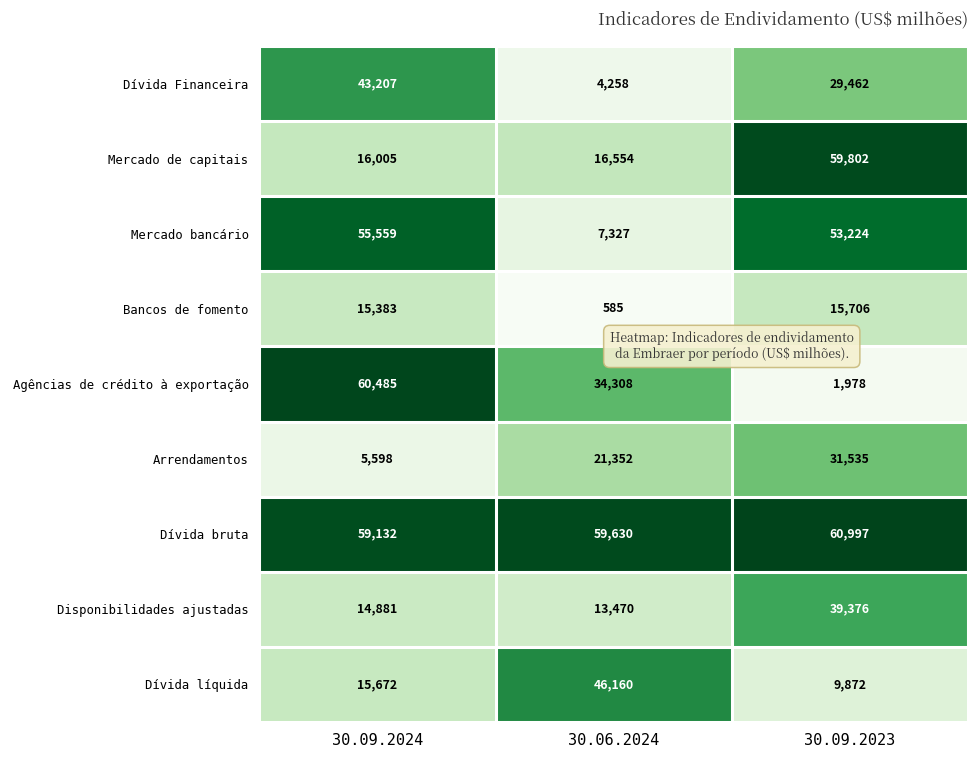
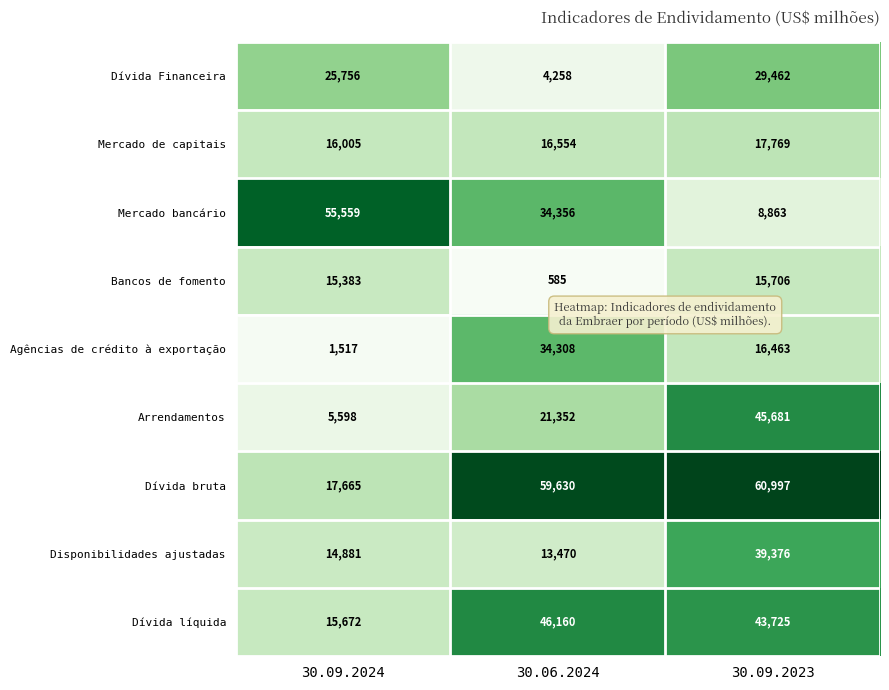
Dívida Financeira, 30.09.2024: 43,207 -> 25,756
Mercado de capitais, 30.09.2023: 59,802 -> 17,769
Mercado bancário, 30.06.2024: 7,327 -> 34,356
Mercado bancário, 30.09.2023: 53,224 -> 8,863
Agências de crédito à exportação, 30.09.2024: 60,485 -> 1,517
Agências de crédito à exportação, 30.09.2023: 1,978 -> 16,463
Arrendamentos, 30.09.2023: 31,535 -> 45,681
Dívida bruta, 30.09.2024: 59,132 -> 17,665
Dívida líquida, 30.09.2023: 9,872 -> 43,725
